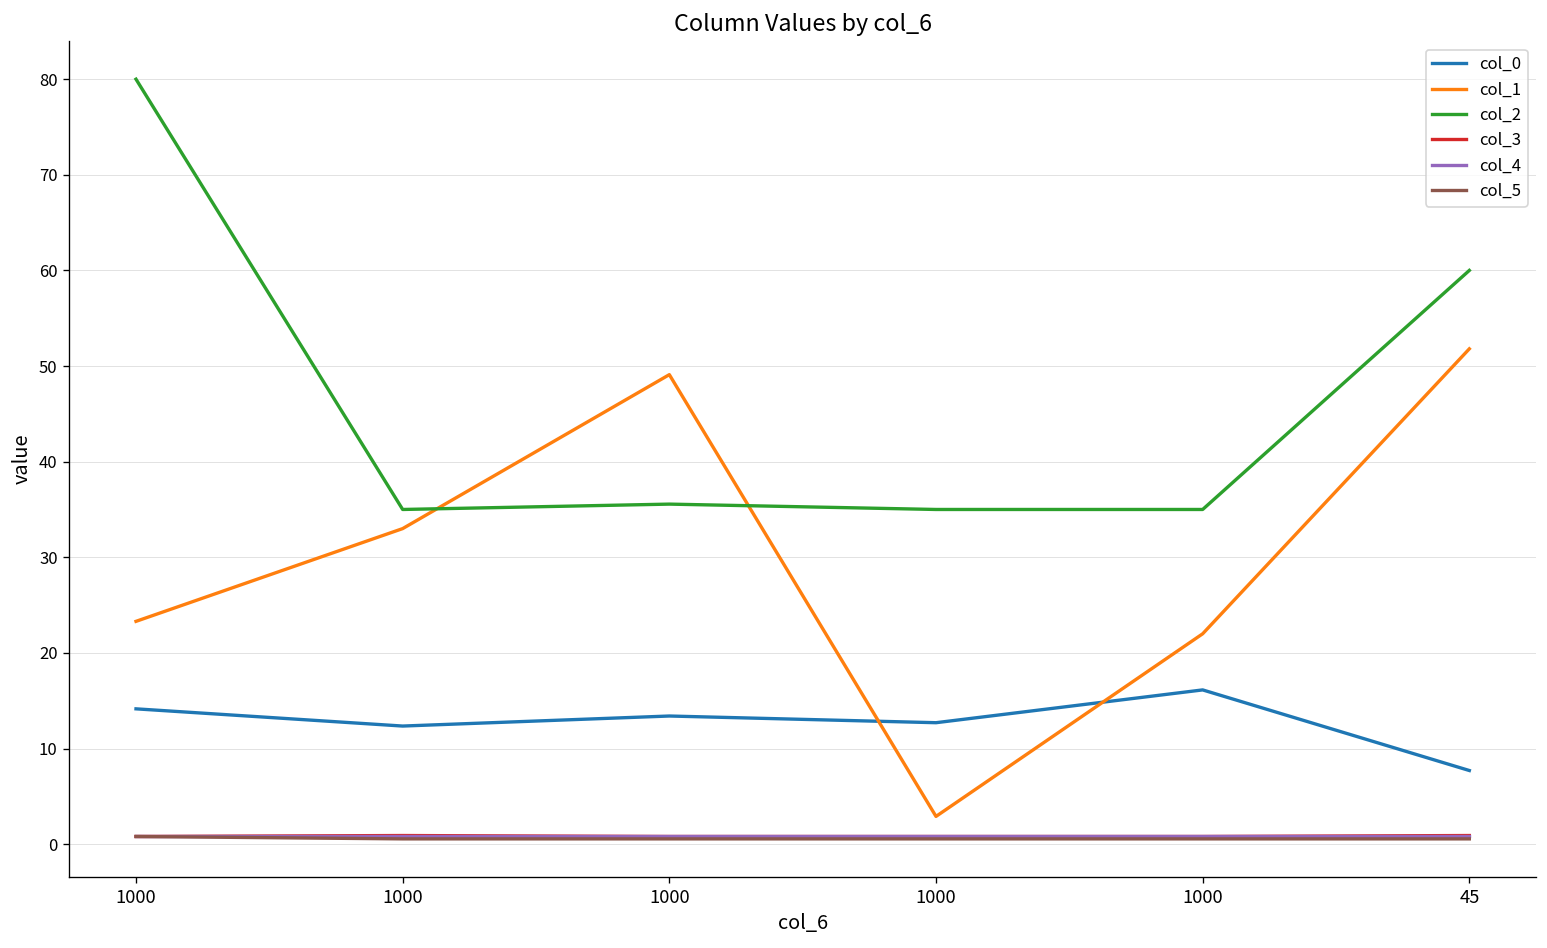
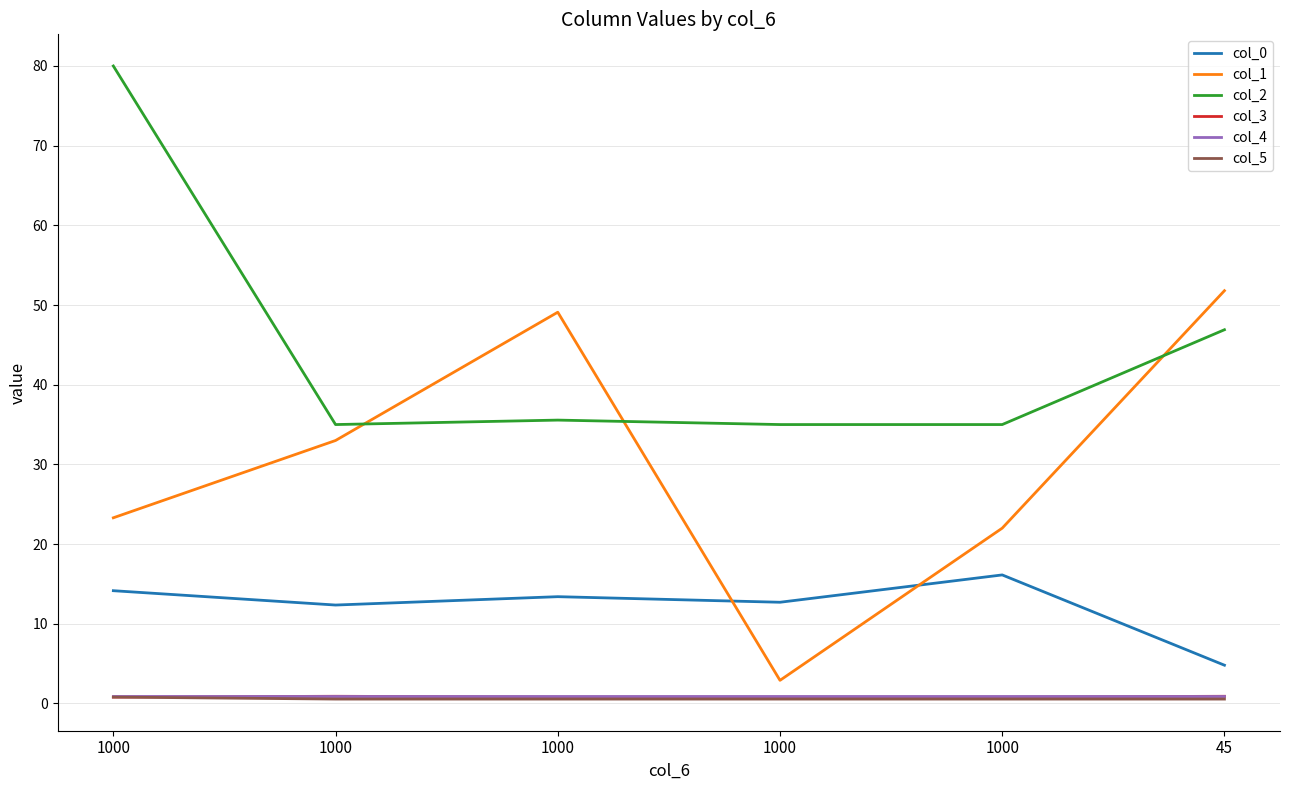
col_0, 45: 8 -> 5
col_2, 45: 60 -> 47
